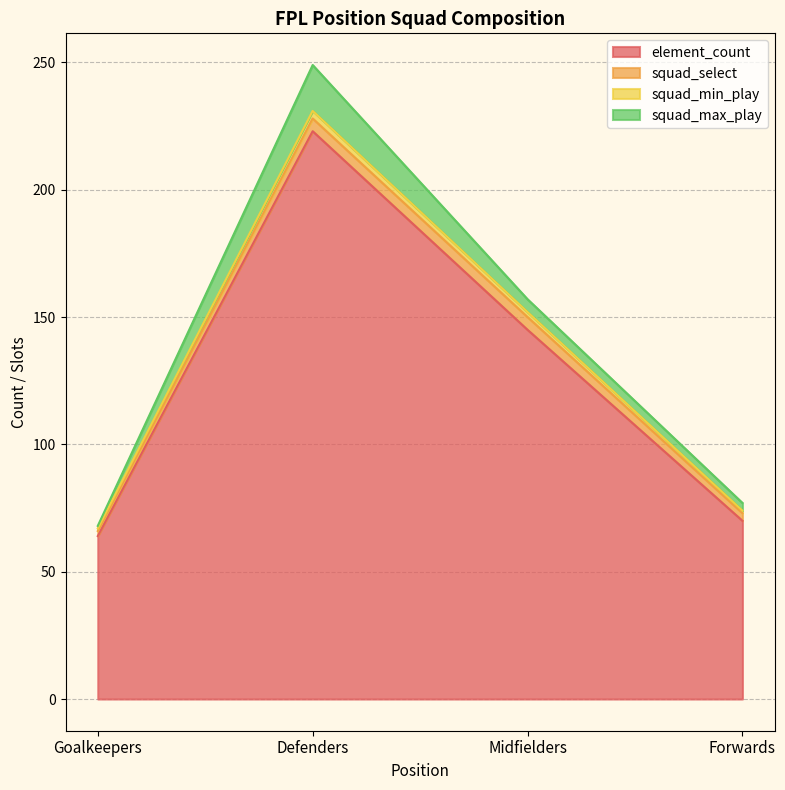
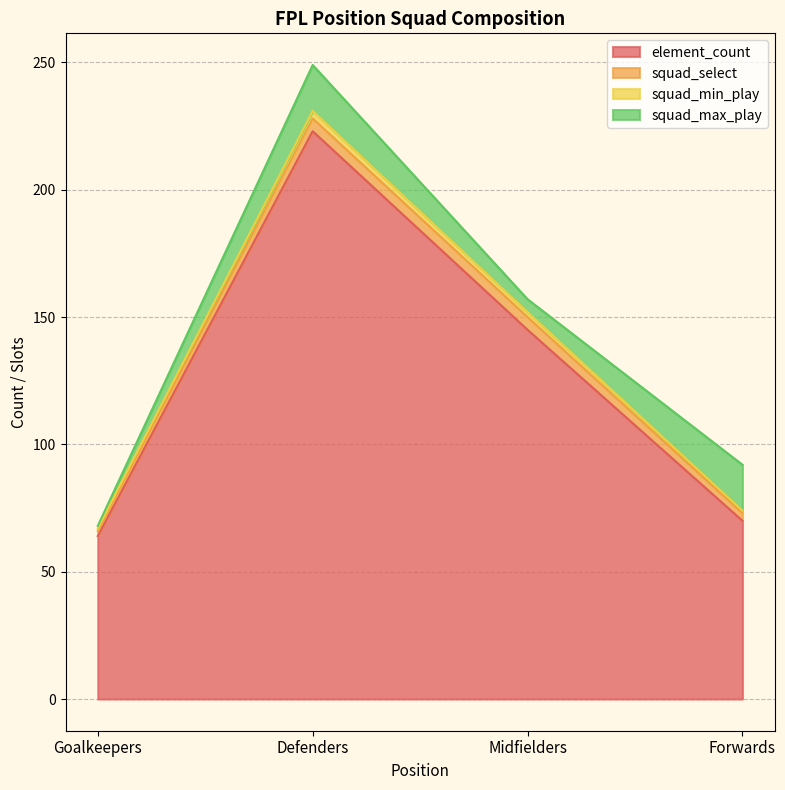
squad_max_play, Forwards: 3 -> 18
